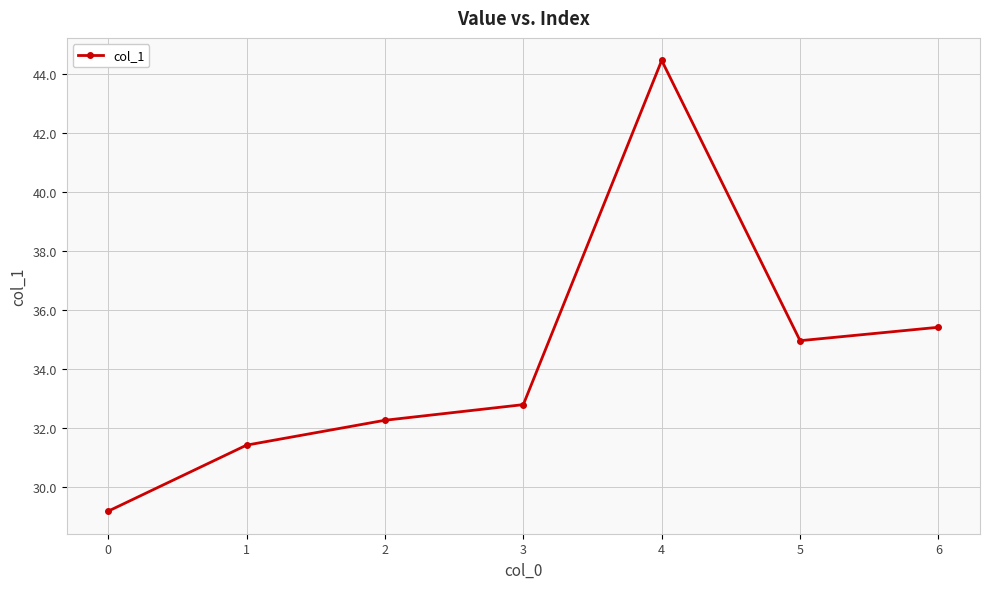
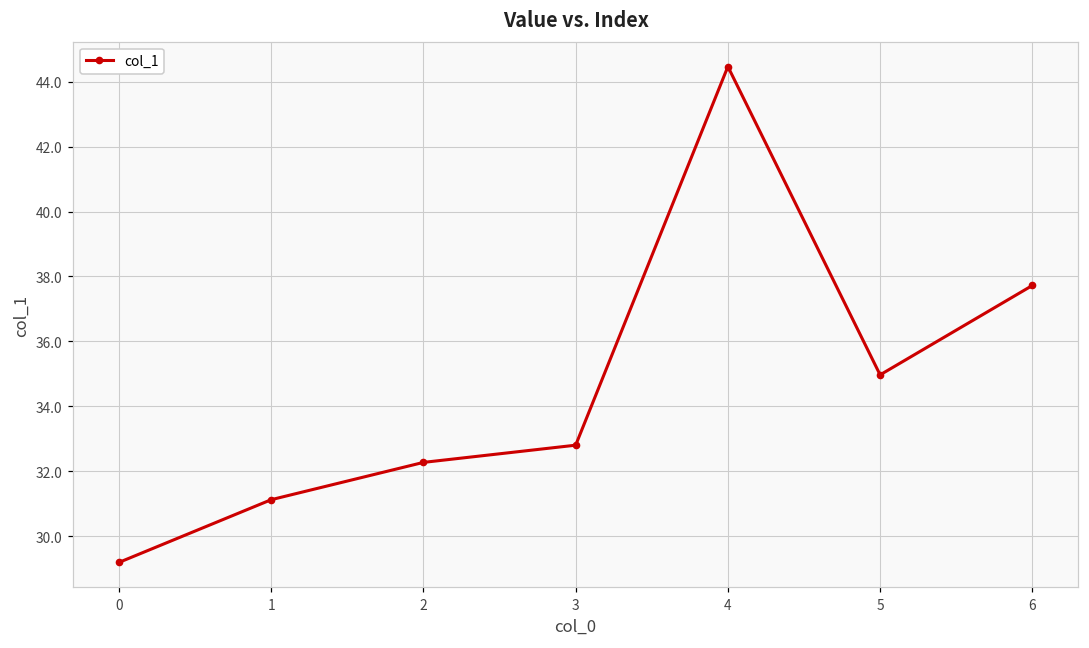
1: 31.4 -> 31.1
6: 35.4 -> 37.7
